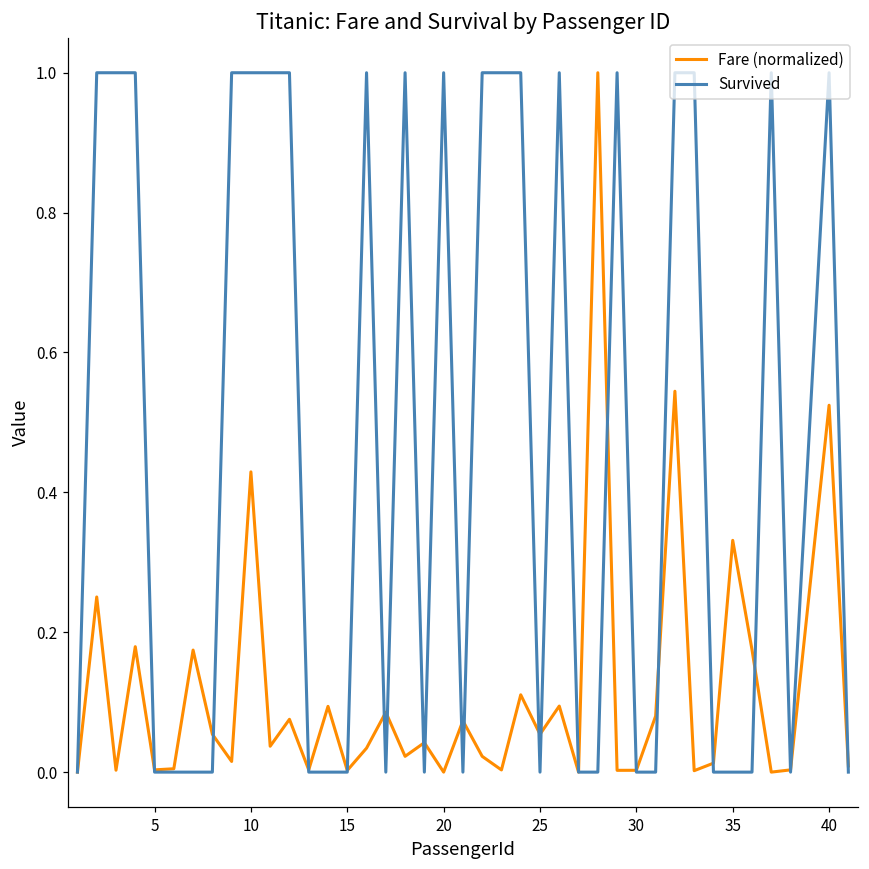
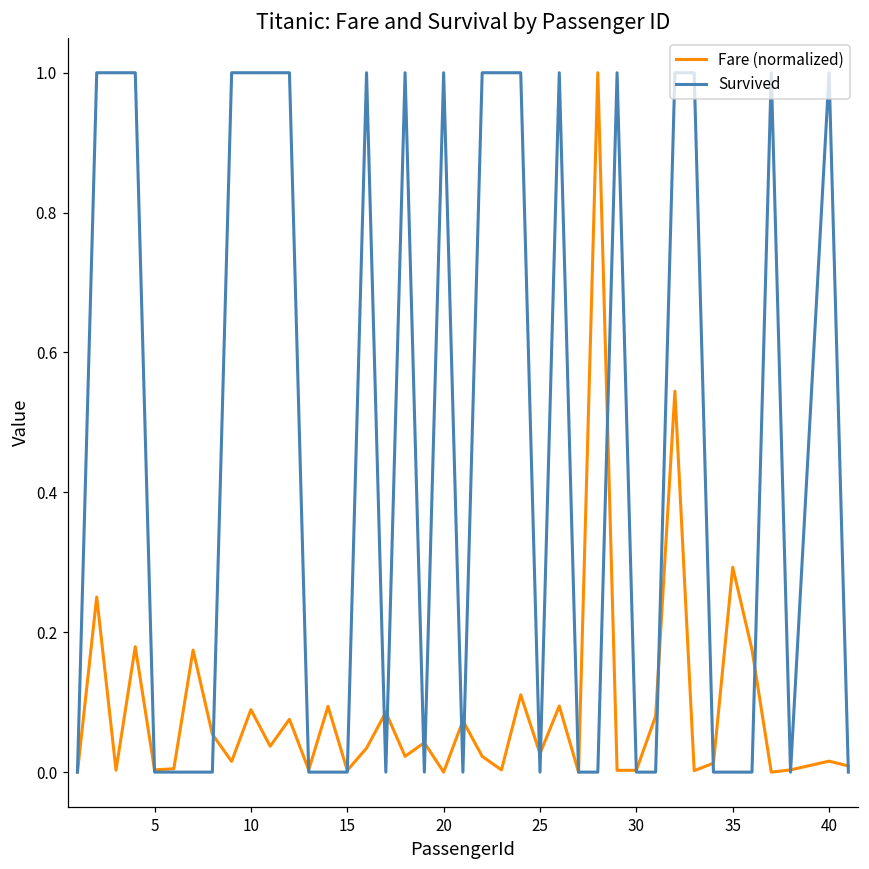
Fare (normalized), 10: 0.43 -> 0.09
Fare (normalized), 25: 0.05 -> 0.03
Fare (normalized), 35: 0.33 -> 0.29
Fare (normalized), 40: 0.52 -> 0.02
